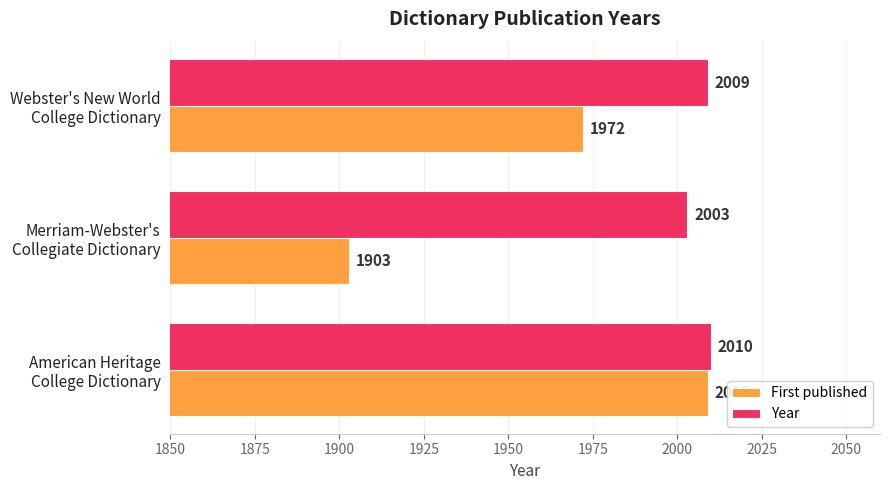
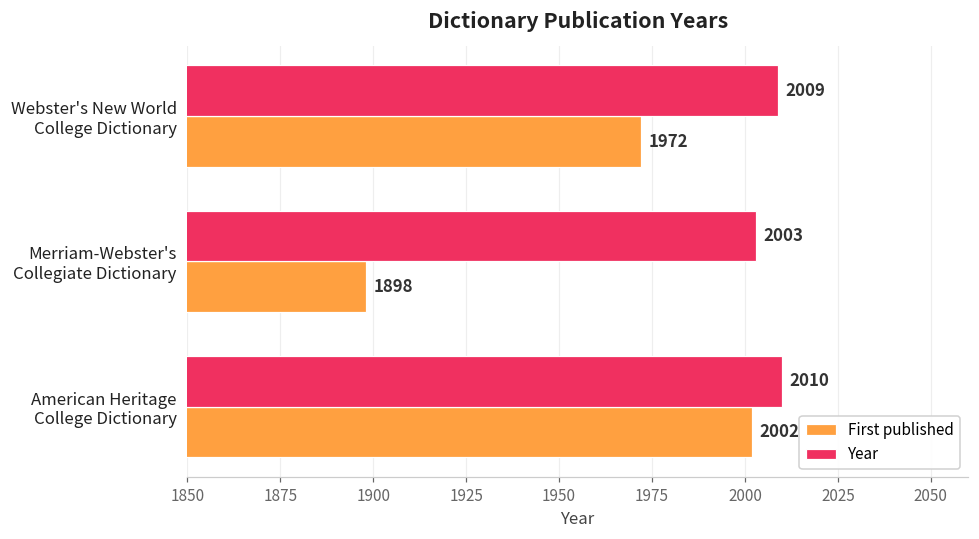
First published, Merriam-Webster's Collegiate Dictionary: 1903 -> 1898
First published, American Heritage College Dictionary: 2009 -> 2002
